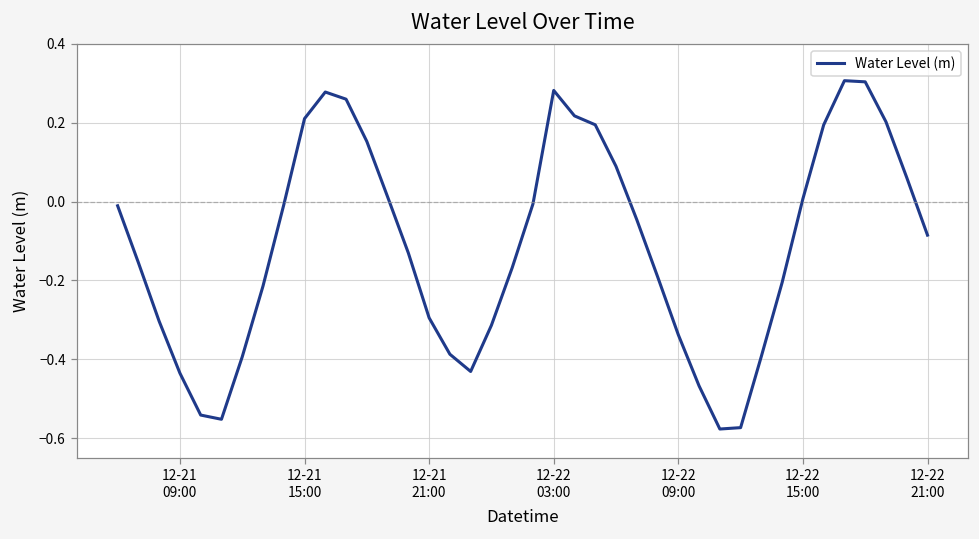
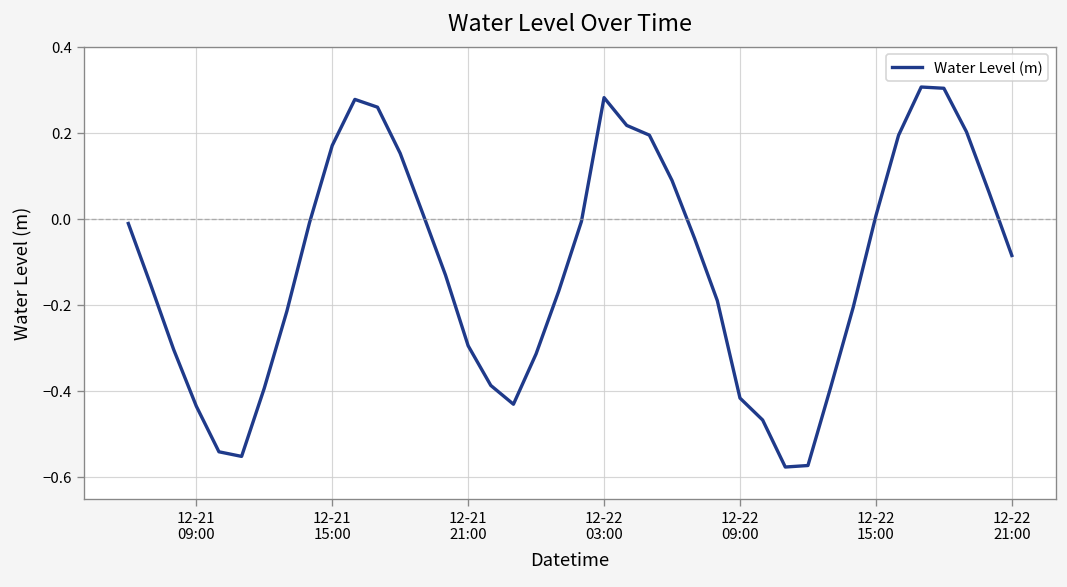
12-21 15:00: 0.21 -> 0.17
12-22 09:00: -0.34 -> -0.42
